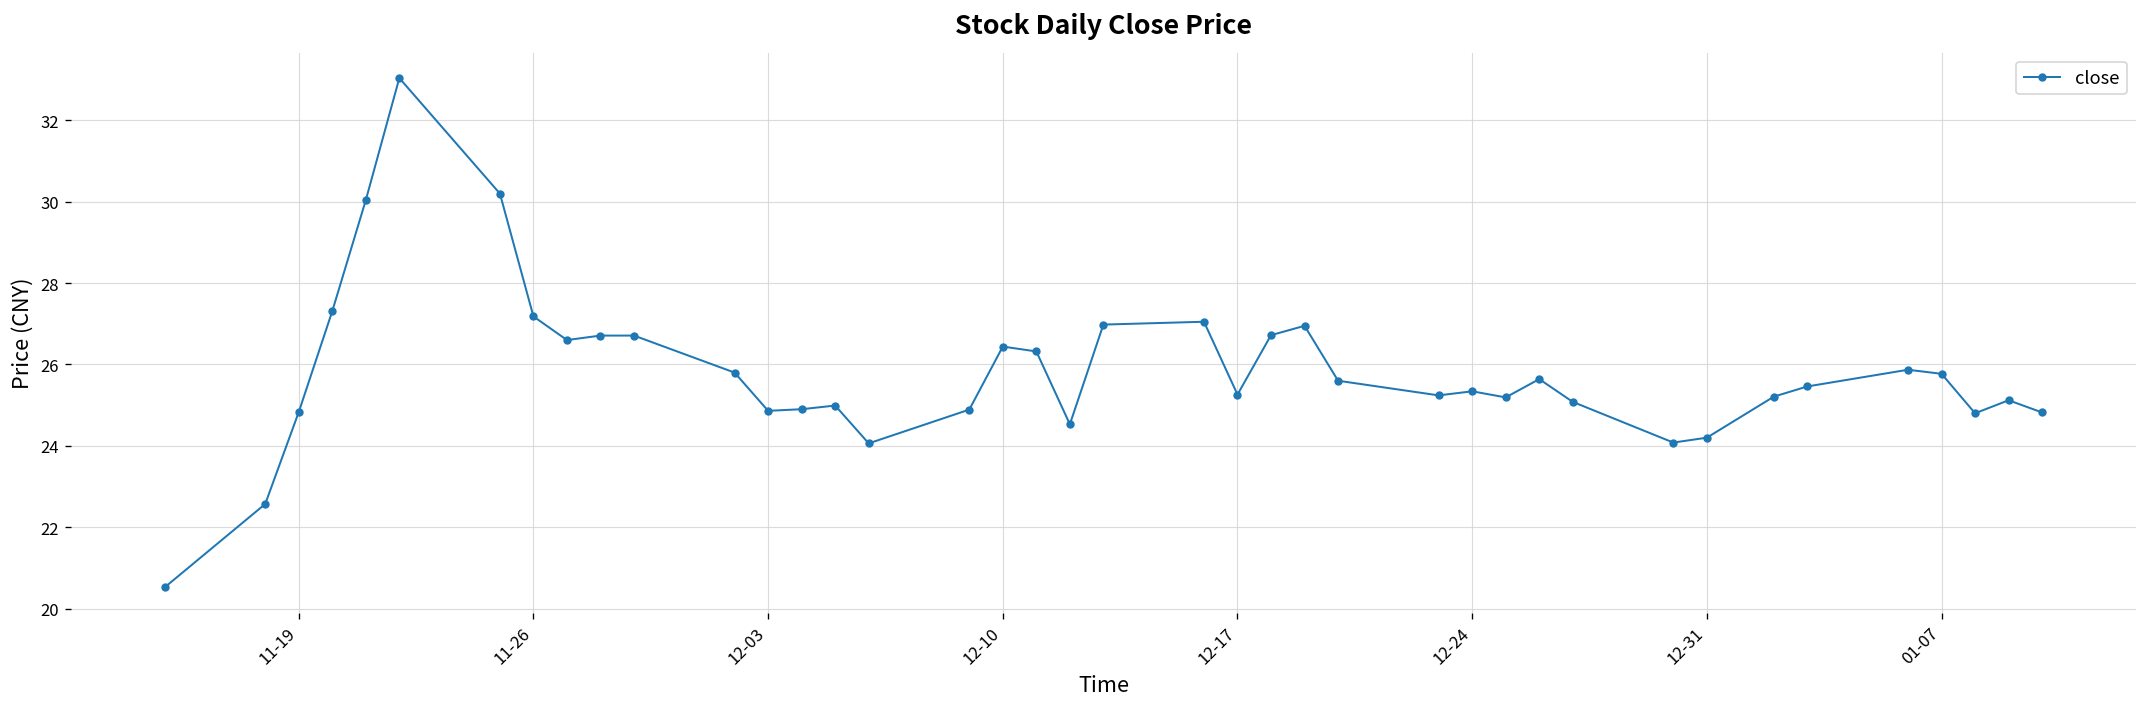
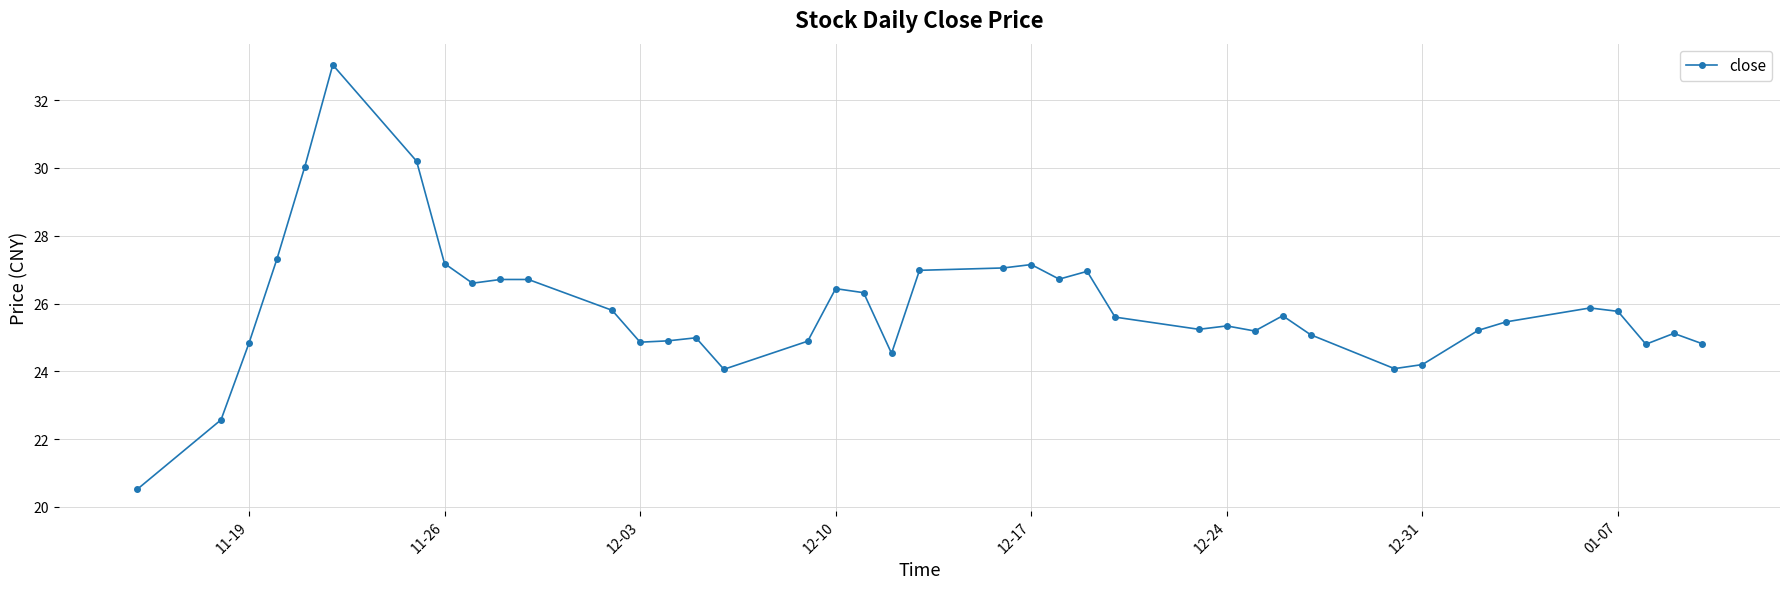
12-17: 25.3 -> 27.2
